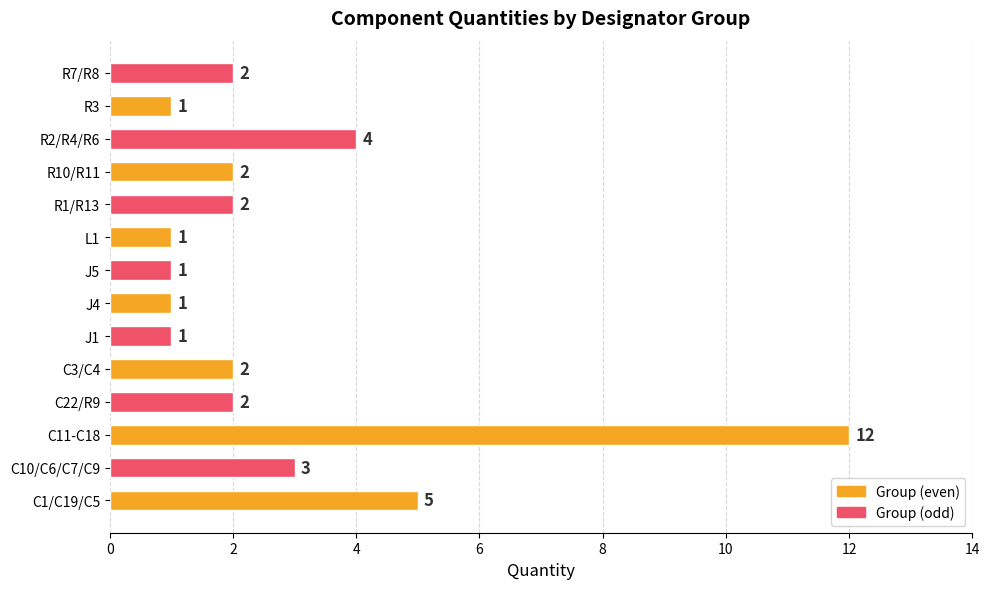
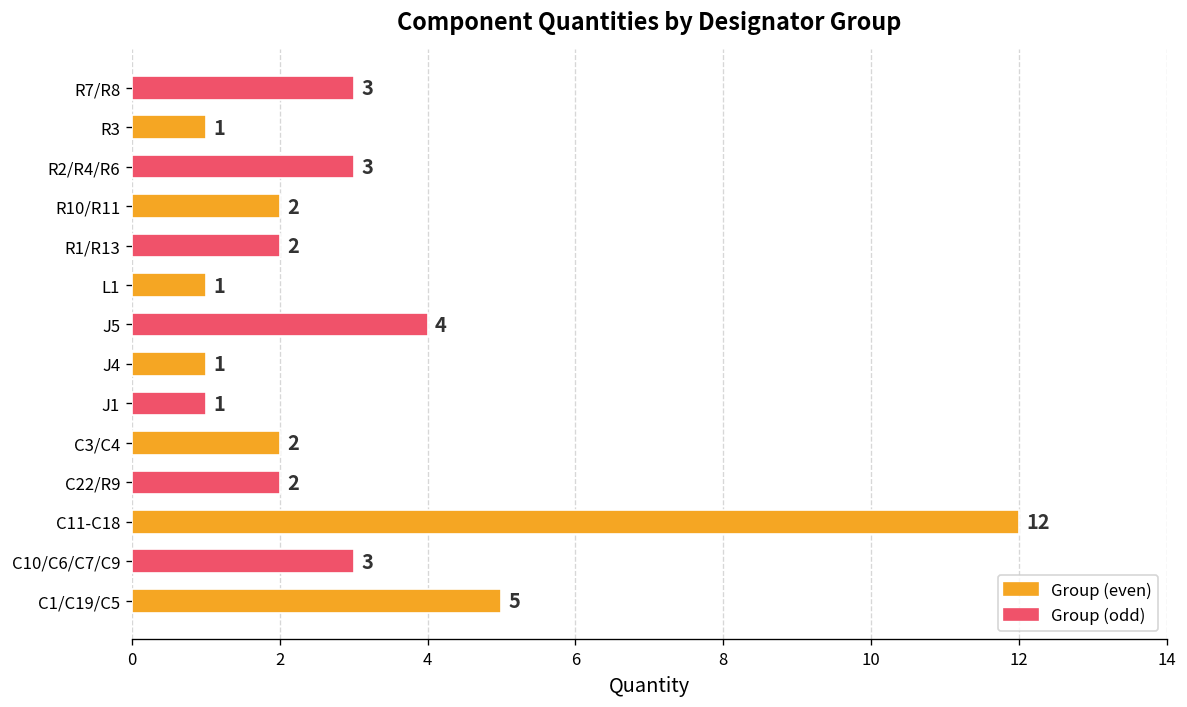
R7/R8: 2 -> 3
R2/R4/R6: 4 -> 3
J5: 1 -> 4
